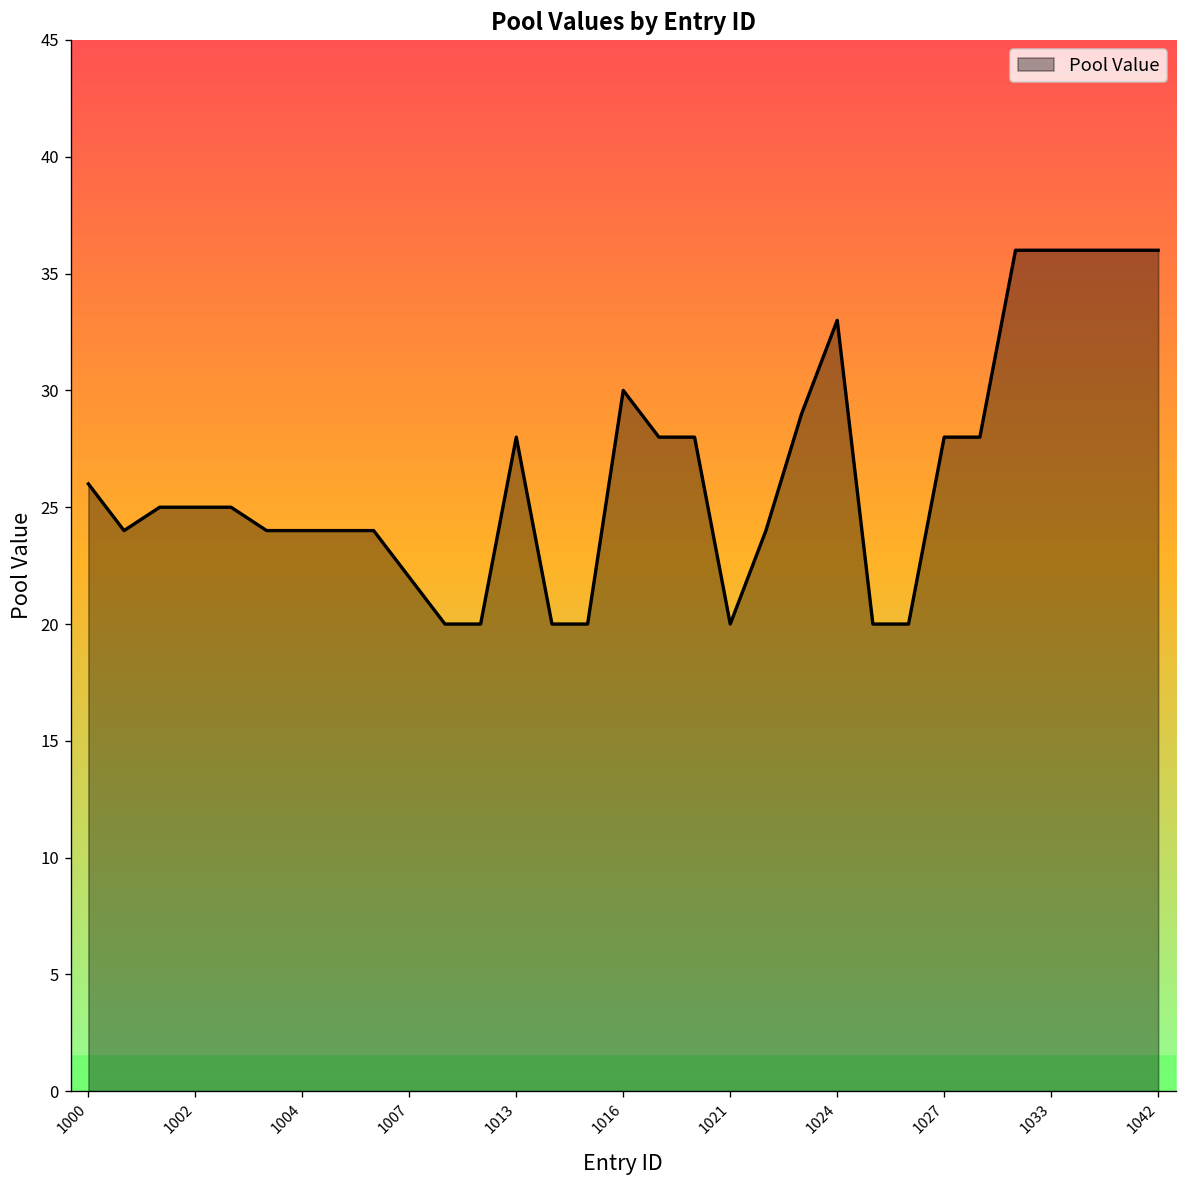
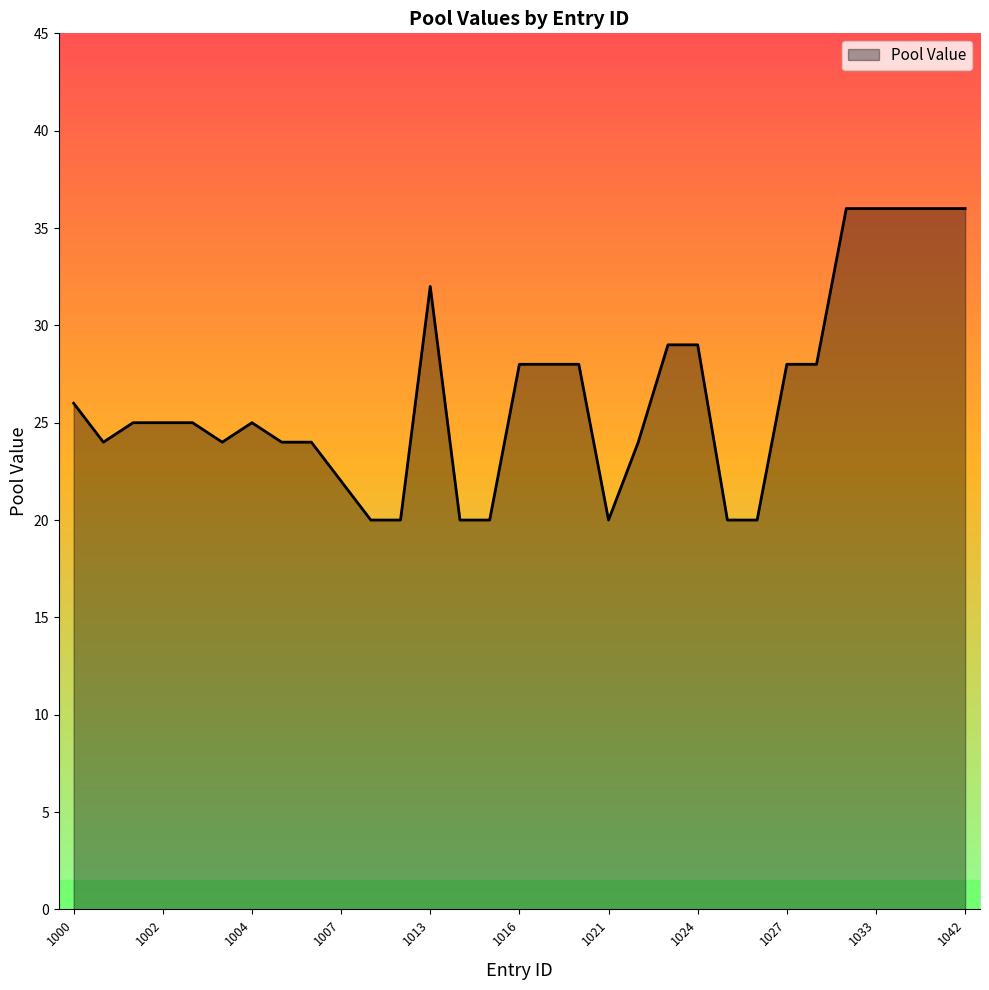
1004: 24 -> 25
1013: 28 -> 32
1016: 30 -> 28
1024: 33 -> 29
